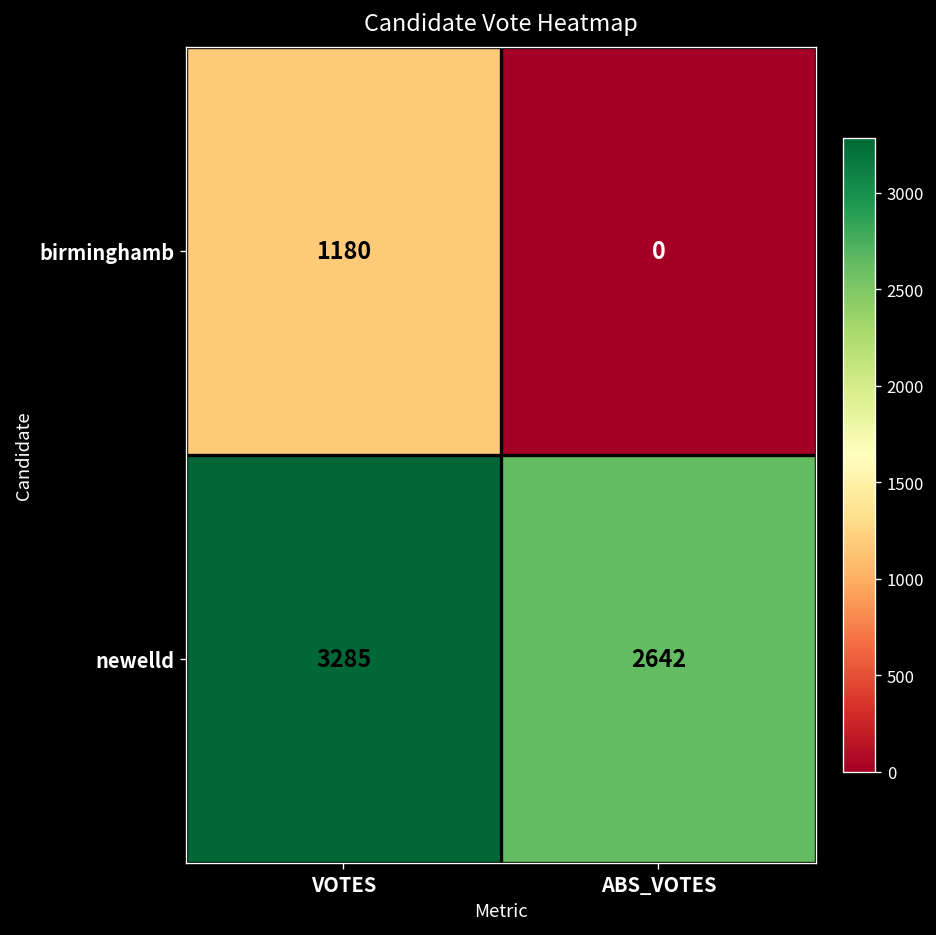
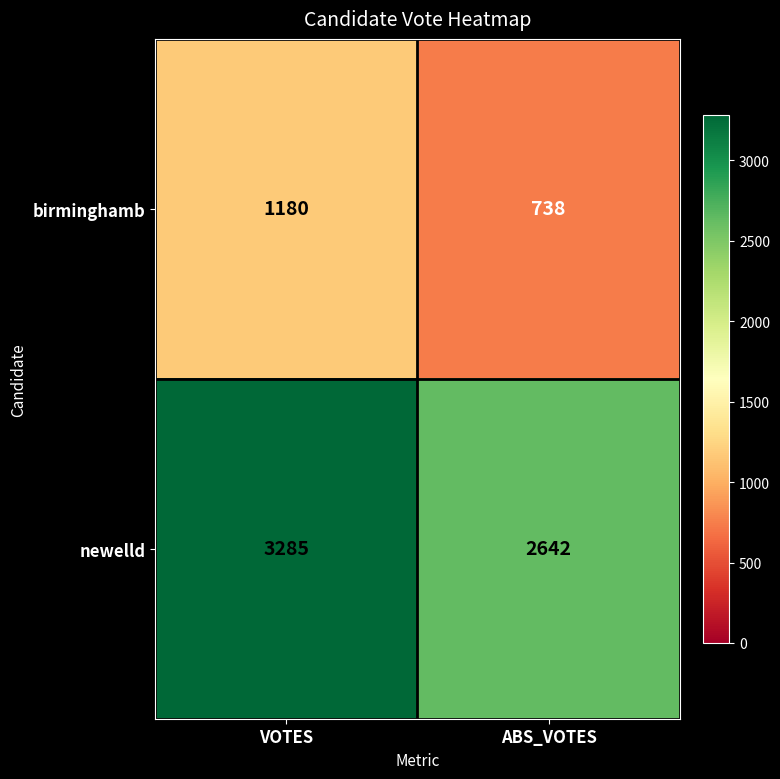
birminghamb, ABS_VOTES: 0 -> 738
